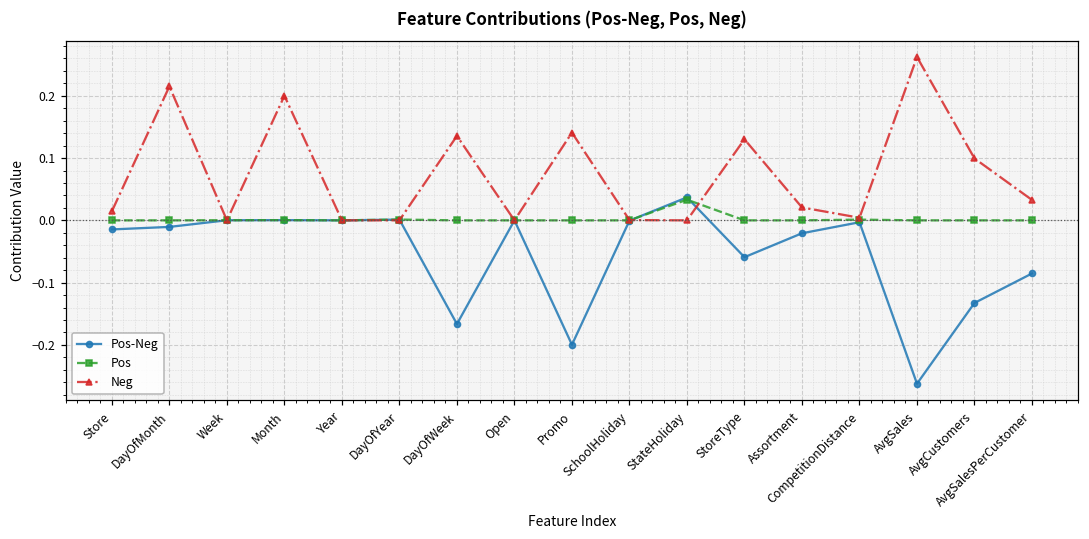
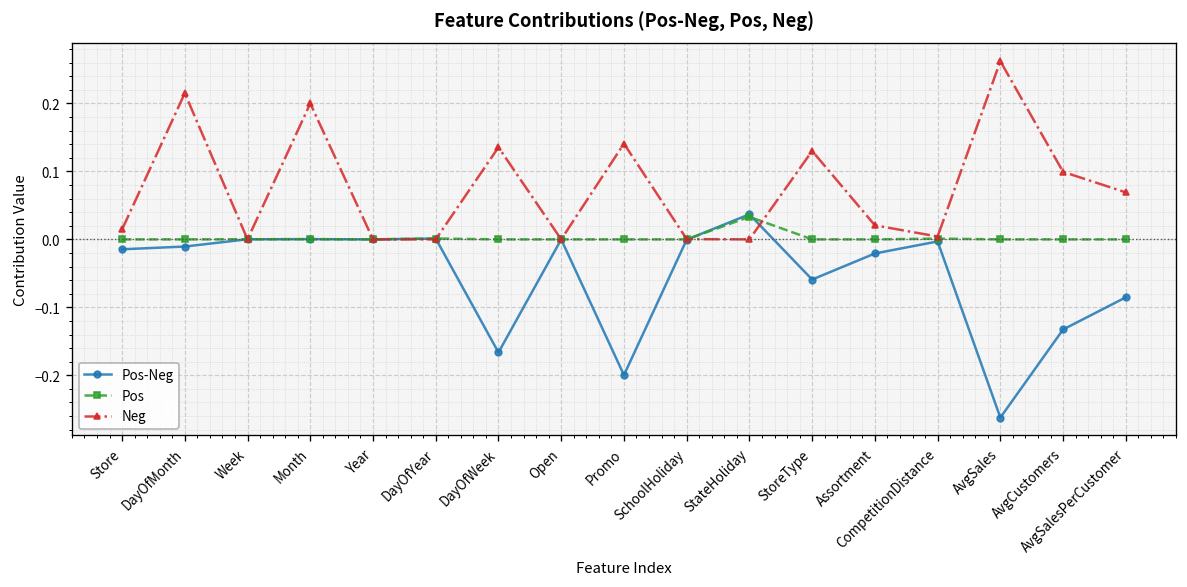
Neg, AvgSalesPerCustomer: 0.03 -> 0.07
